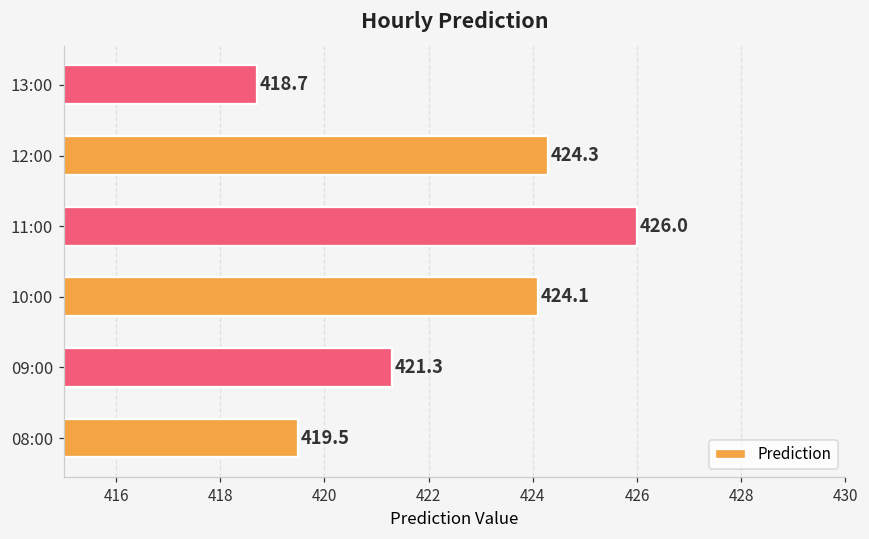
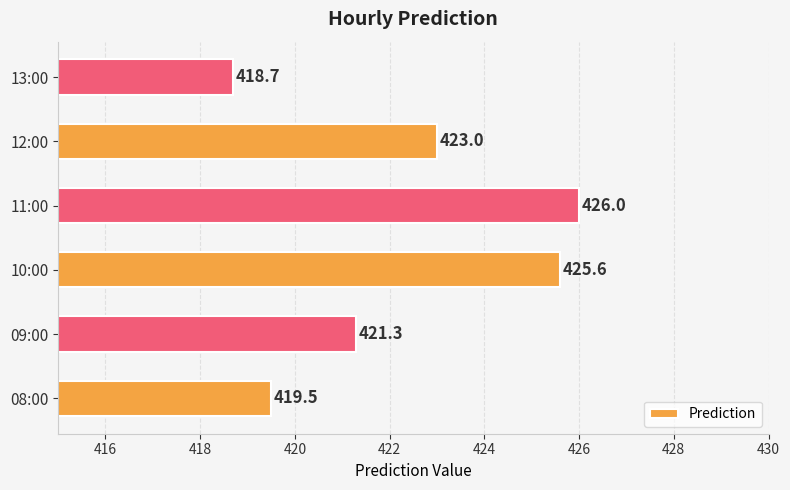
12:00: 424.3 -> 423.0
10:00: 424.1 -> 425.6
